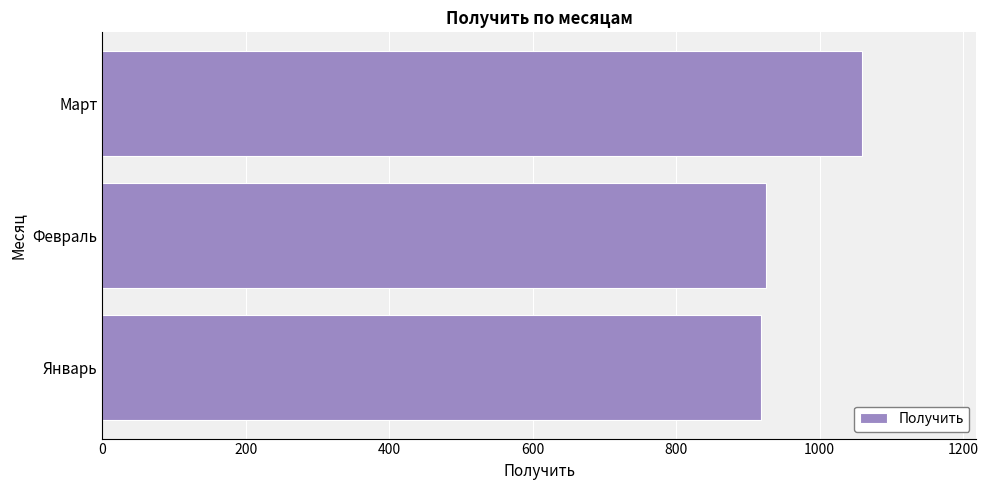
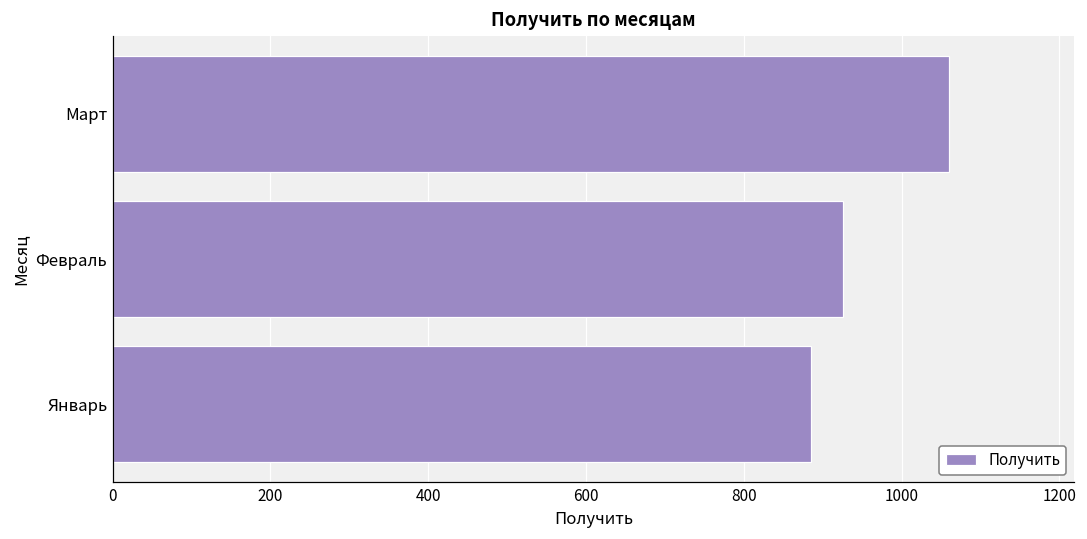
Январь: 920 -> 880
